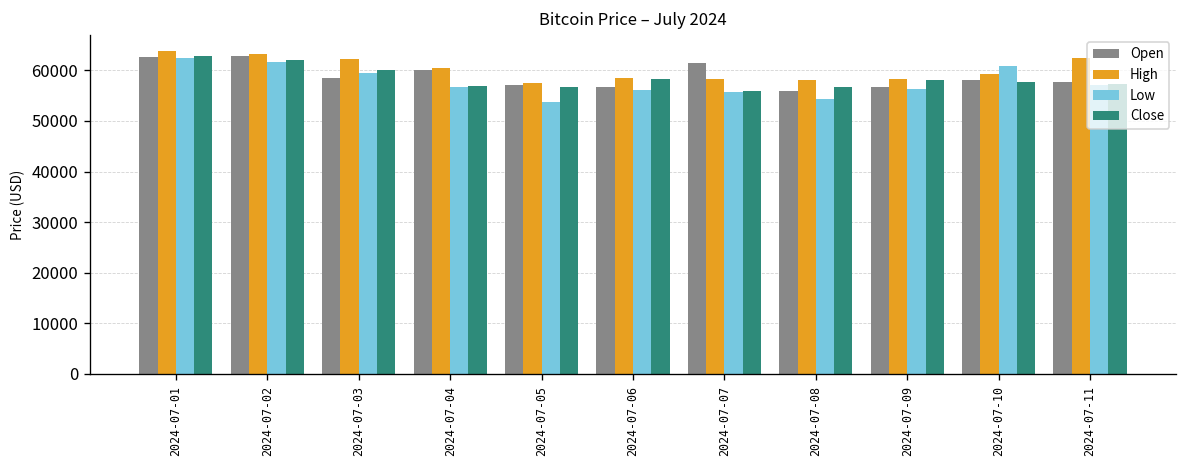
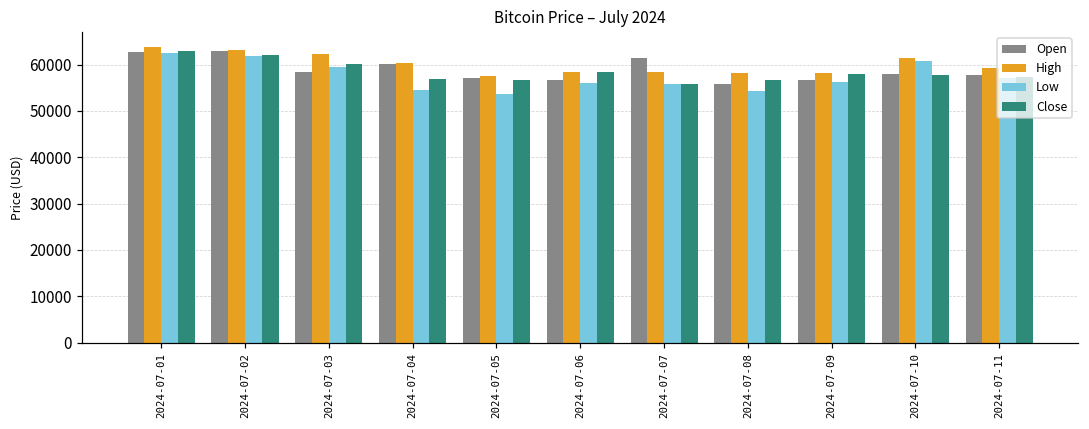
Low, 2024-07-04: 57000 -> 54000
High, 2024-07-10: 59000 -> 61000
High, 2024-07-11: 63000 -> 59000
